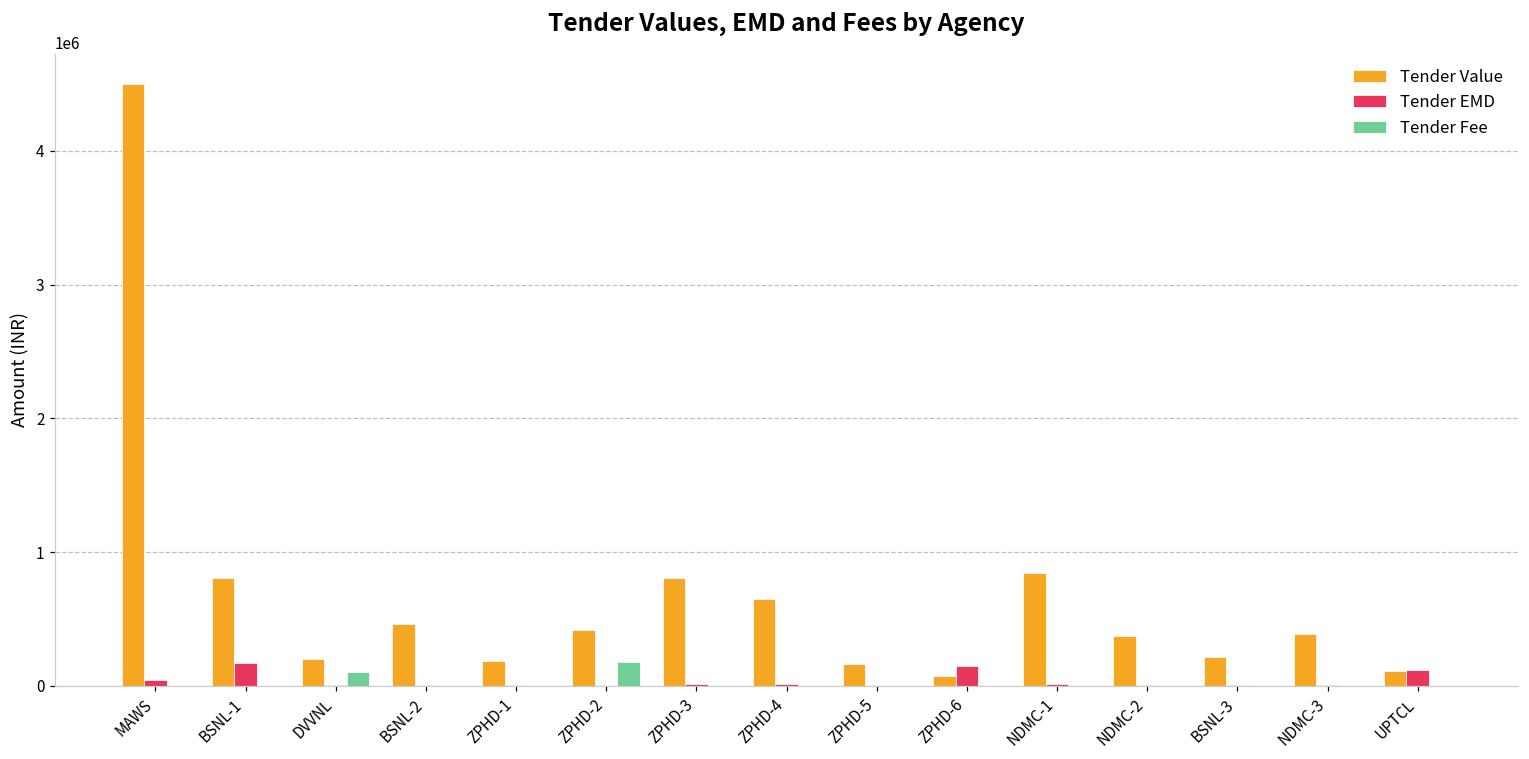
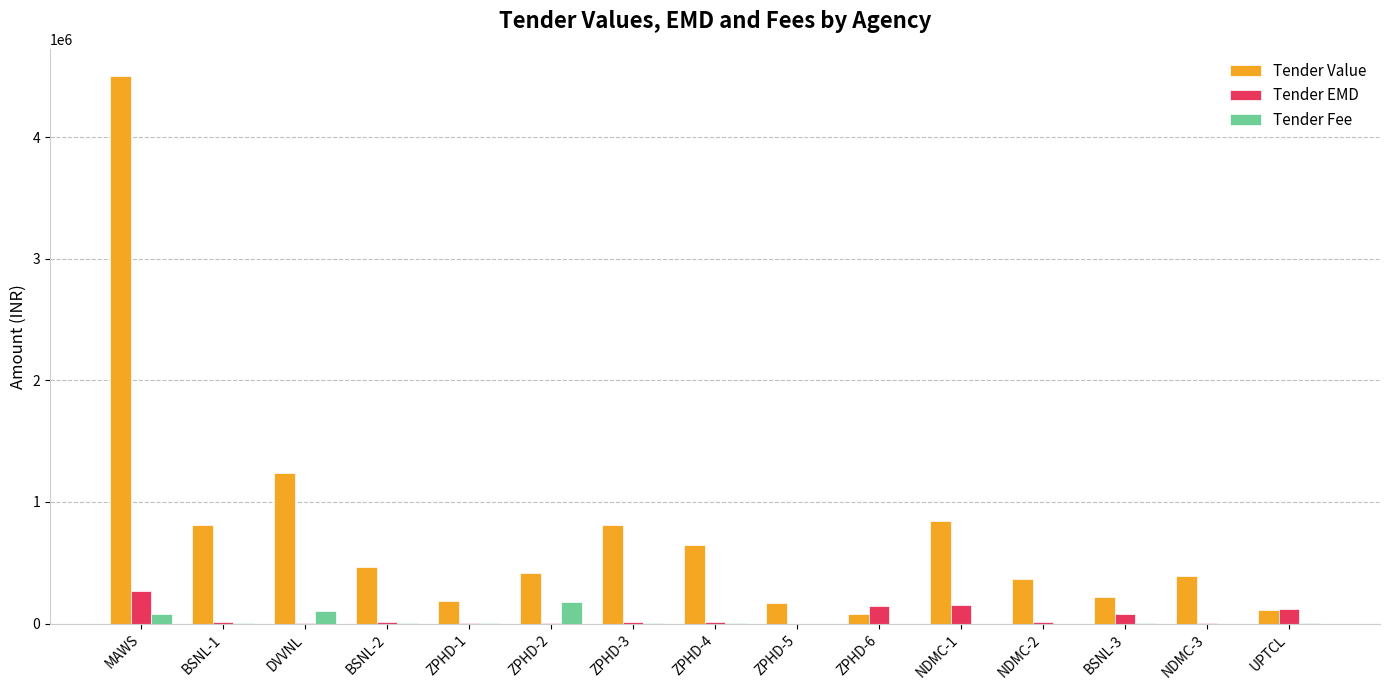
Tender EMD, MAWS: 50000 -> 270000
Tender Fee, MAWS: 0 -> 80000
Tender EMD, BSNL-1: 170000 -> 20000
Tender Value, DVVNL: 200000 -> 1240000
Tender EMD, NDMC-1: 20000 -> 150000
Tender EMD, BSNL-3: 0 -> 70000
